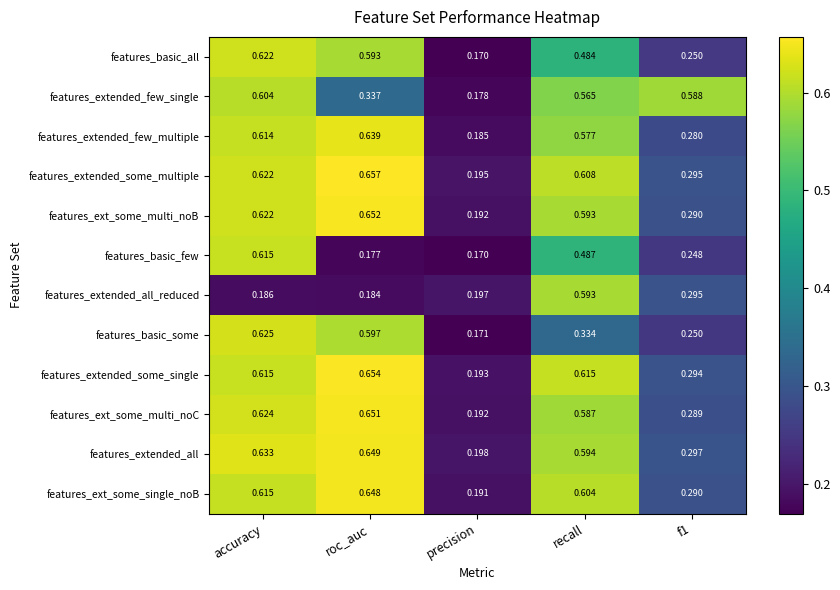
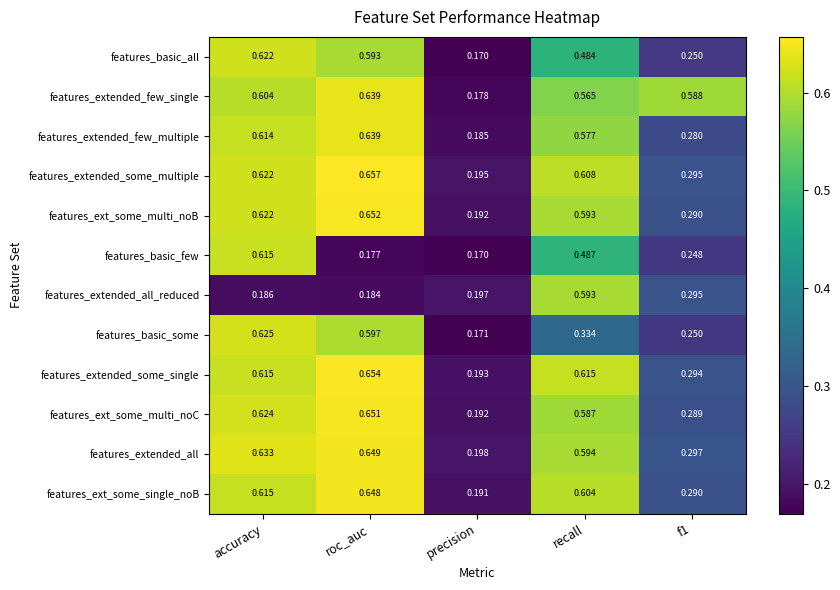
features_extended_few_single, roc_auc: 0.337 -> 0.639
